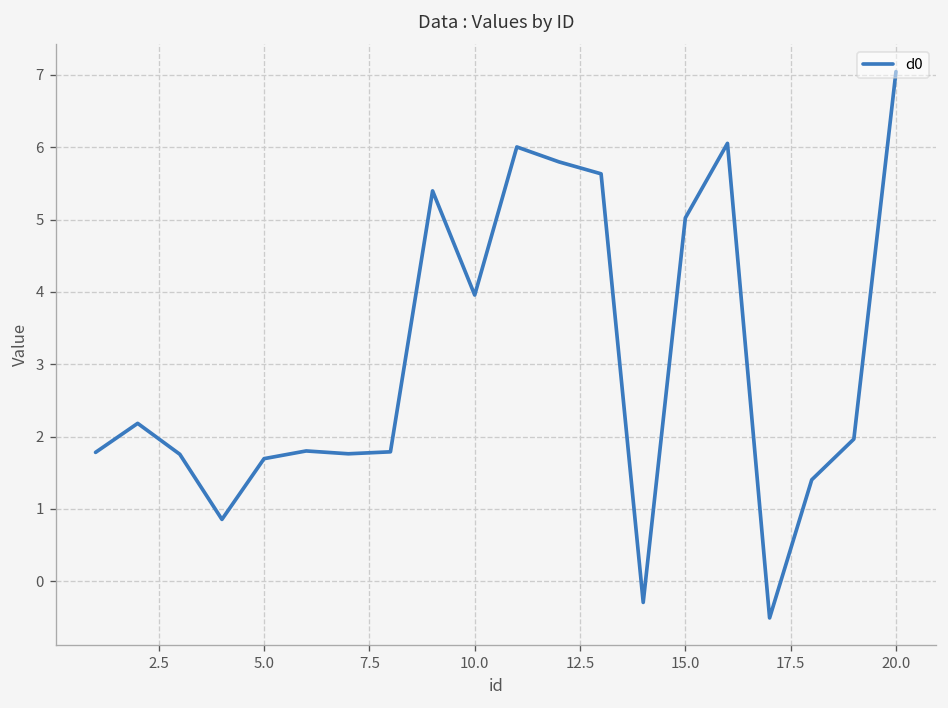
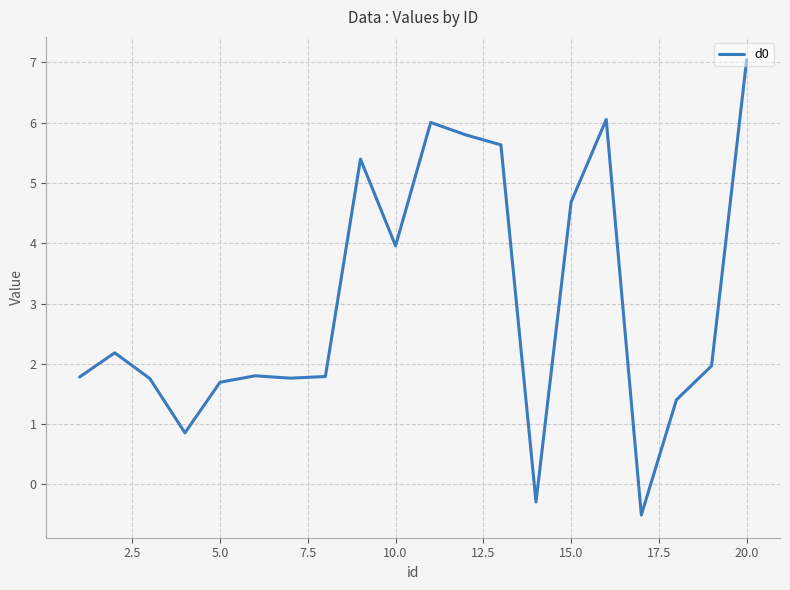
15.0: 5.0 -> 4.7
